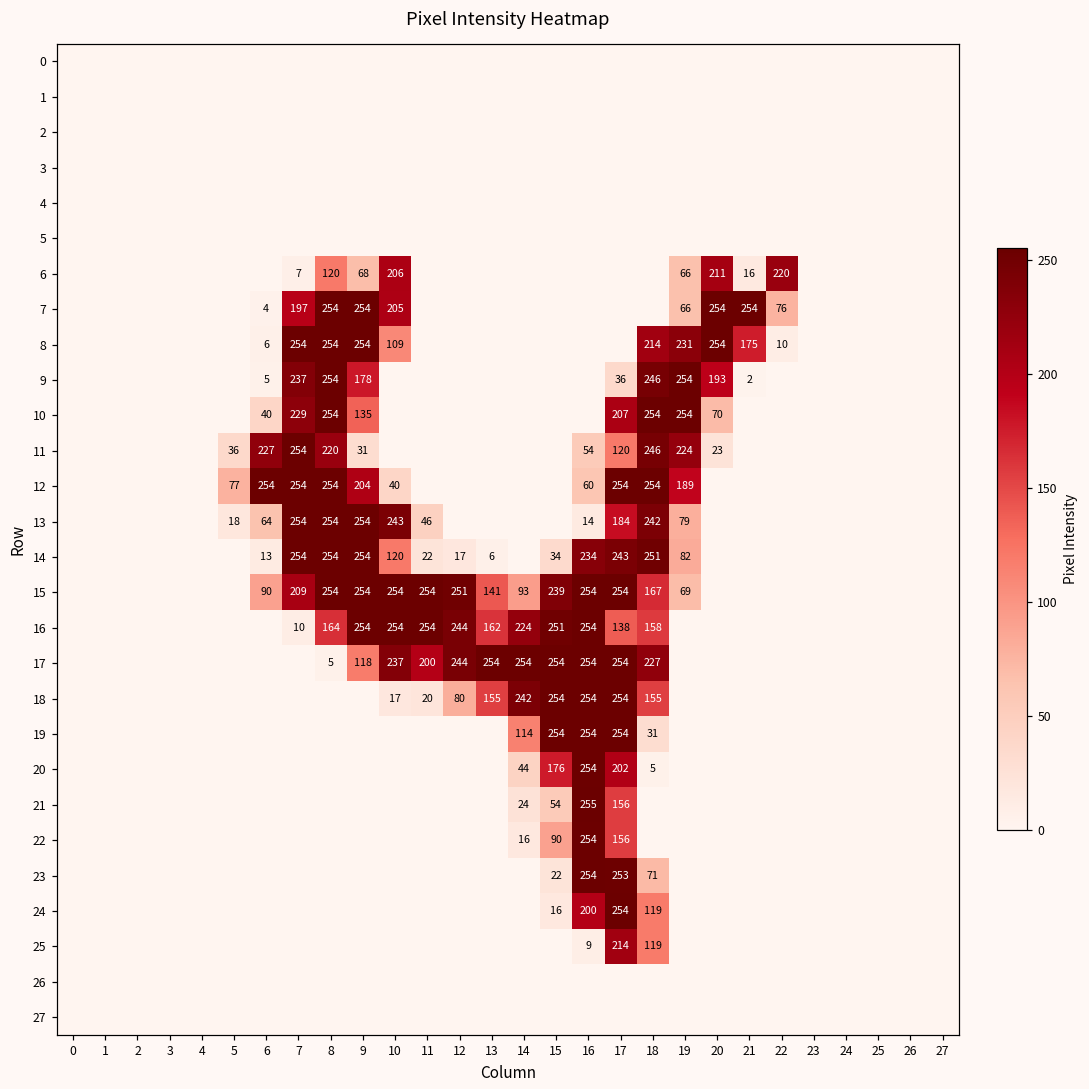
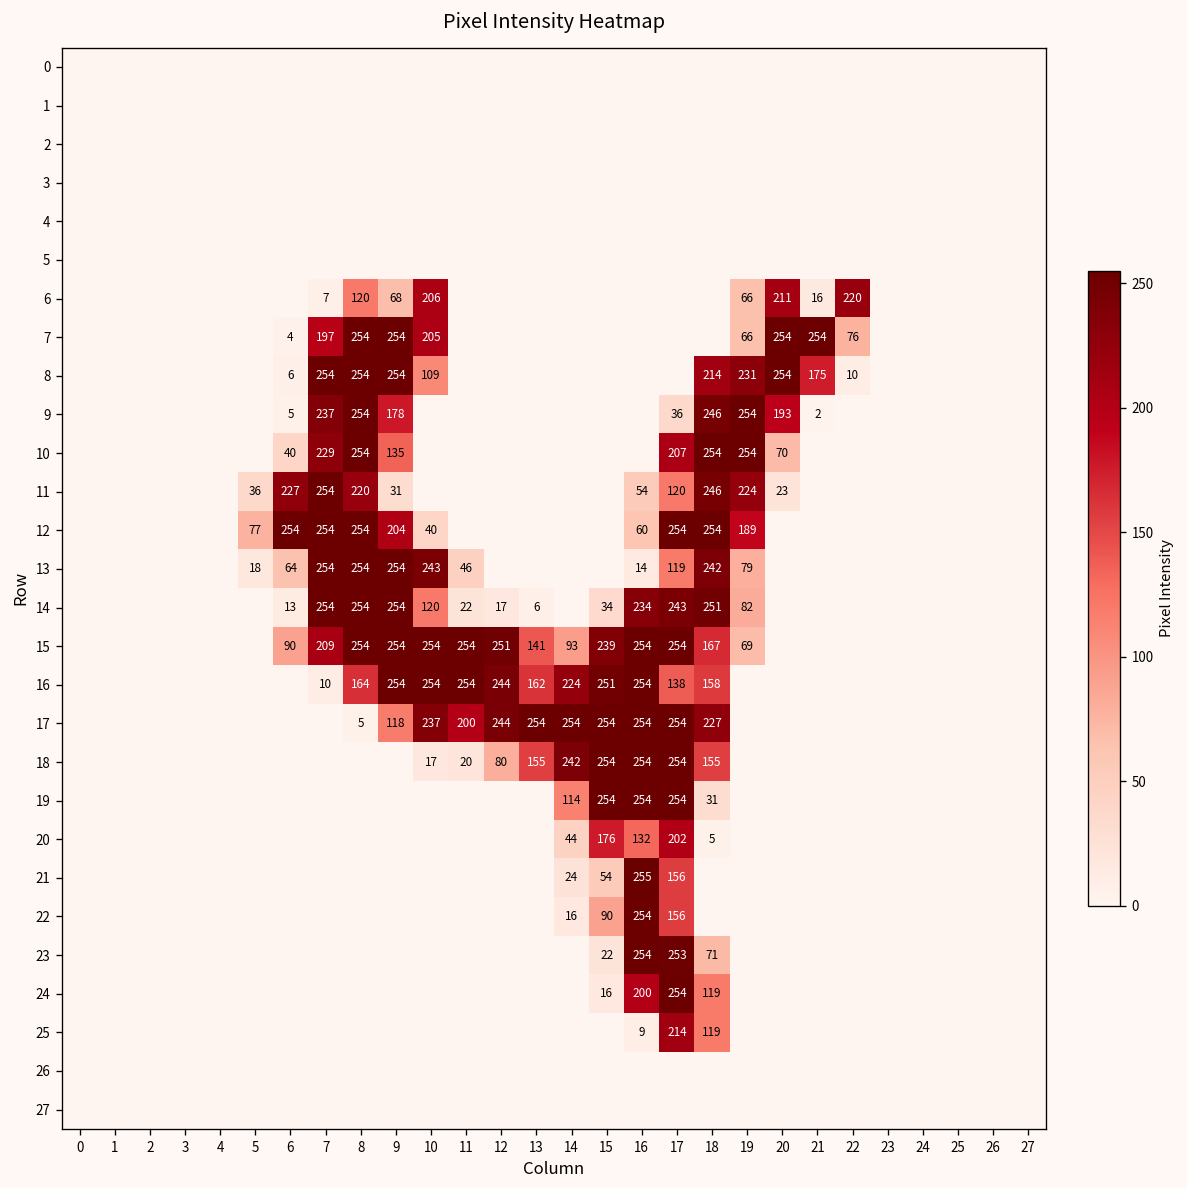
13, 17: 184 -> 119
20, 16: 254 -> 132
